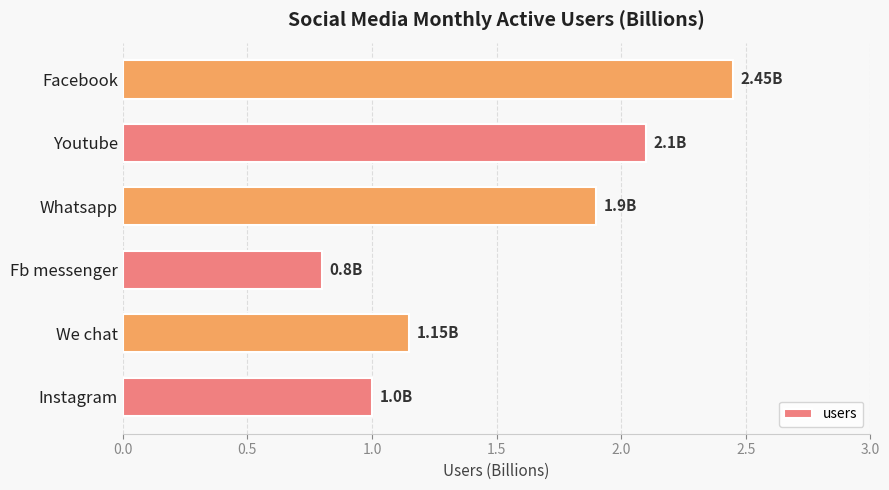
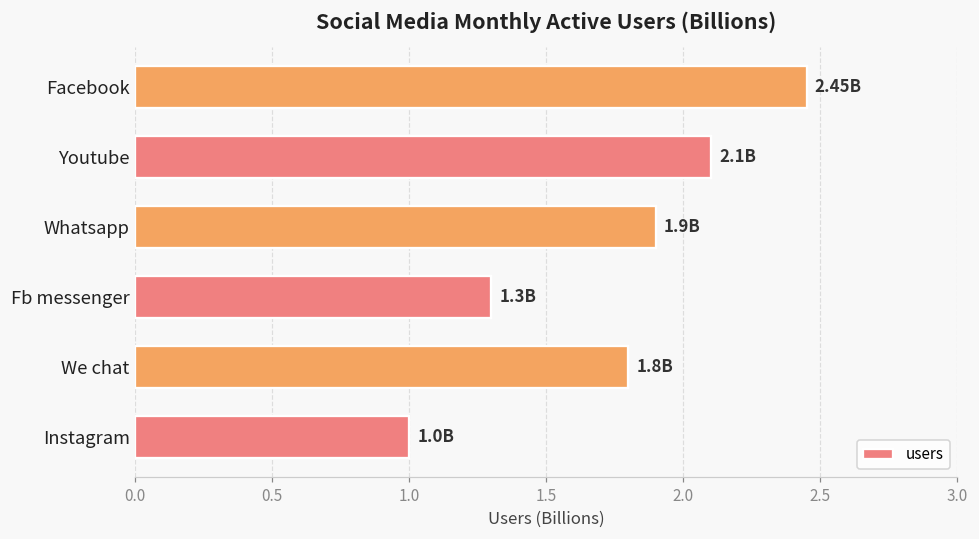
Fb messenger: 0.8B -> 1.3B
We chat: 1.15B -> 1.8B
